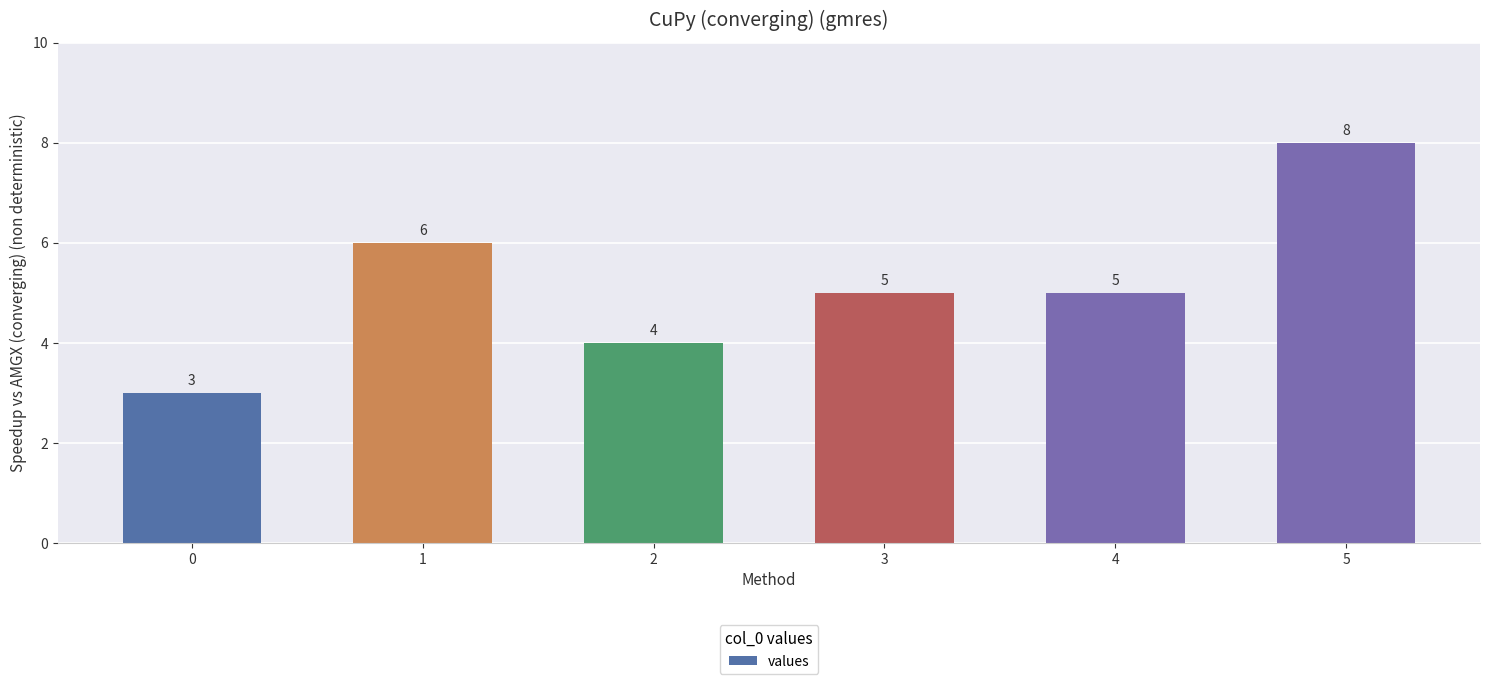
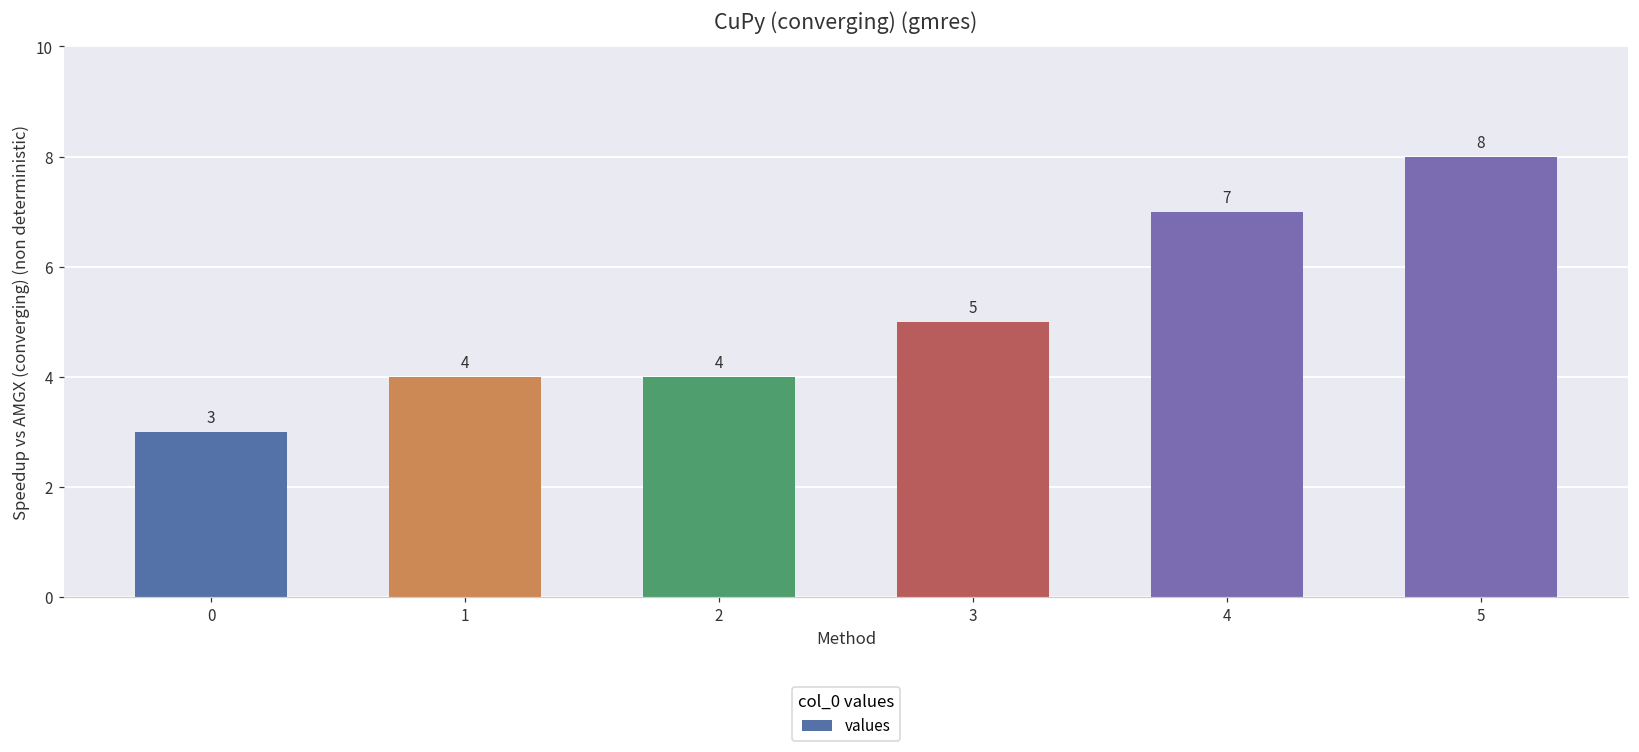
1: 6 -> 4
4: 5 -> 7
